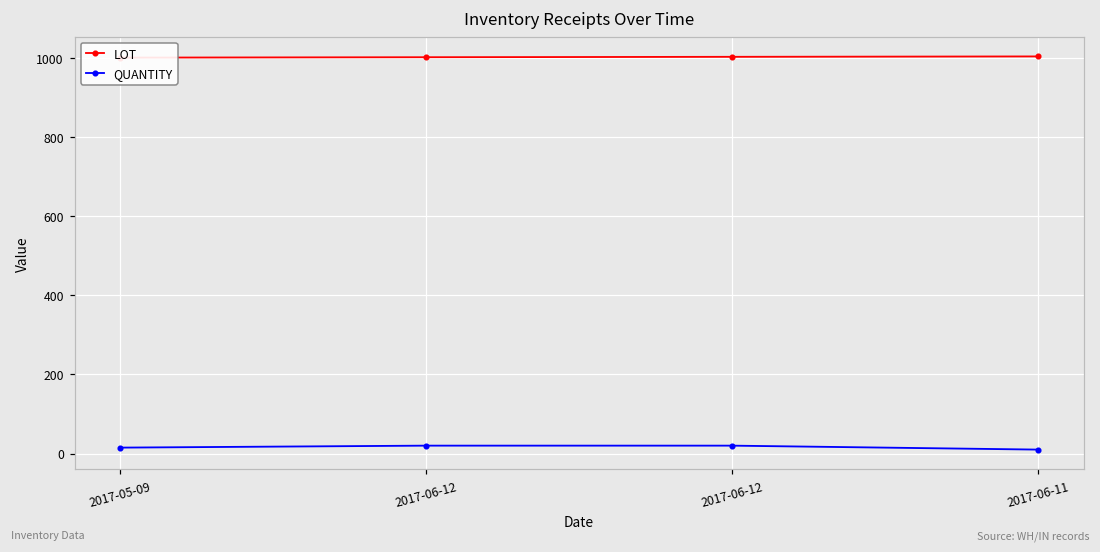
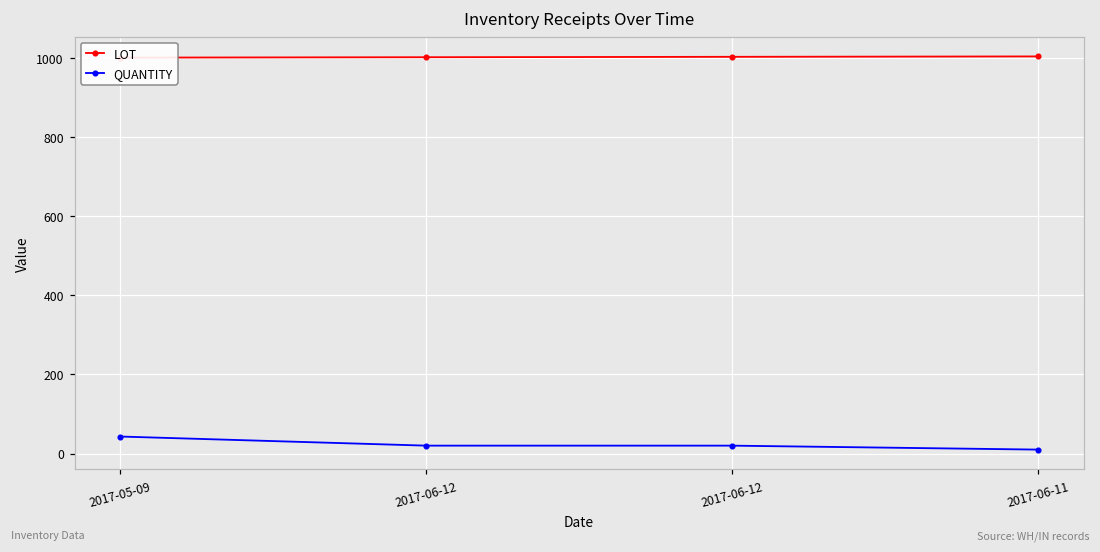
QUANTITY, 2017-05-09: 20 -> 40
